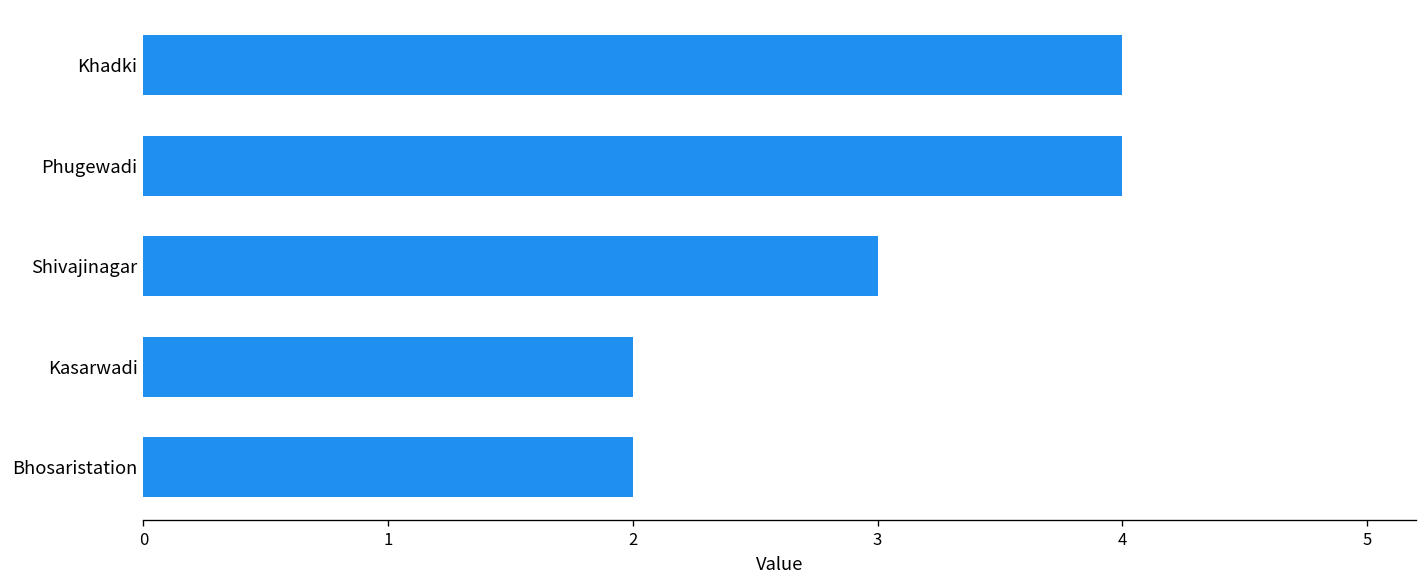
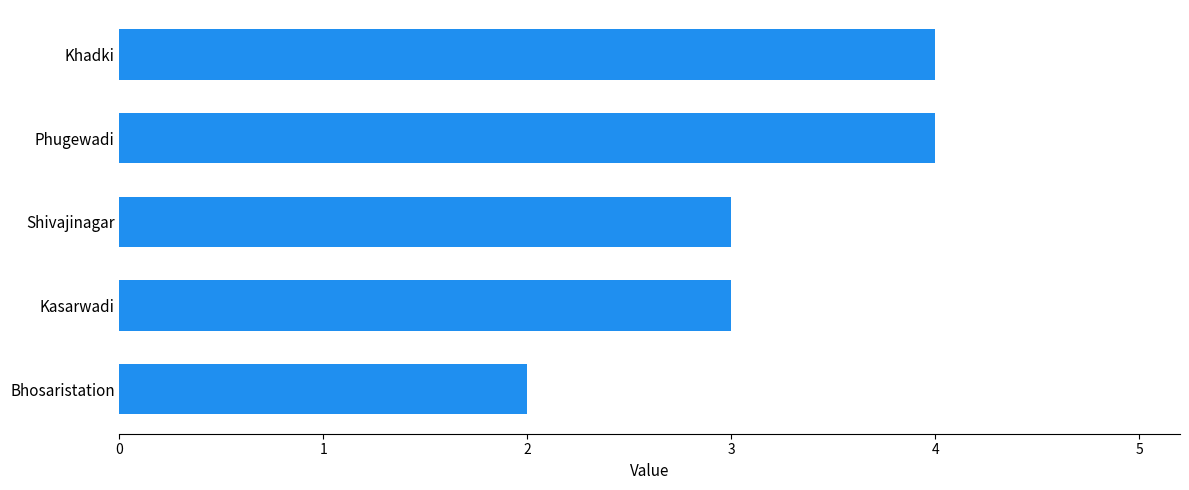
Kasarwadi: 2 -> 3
